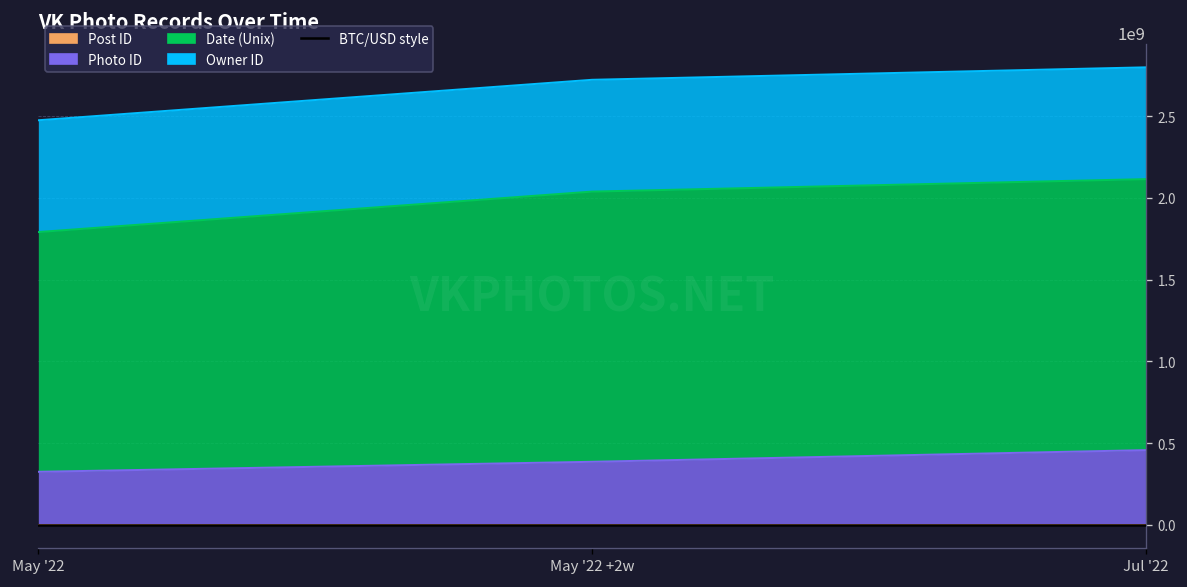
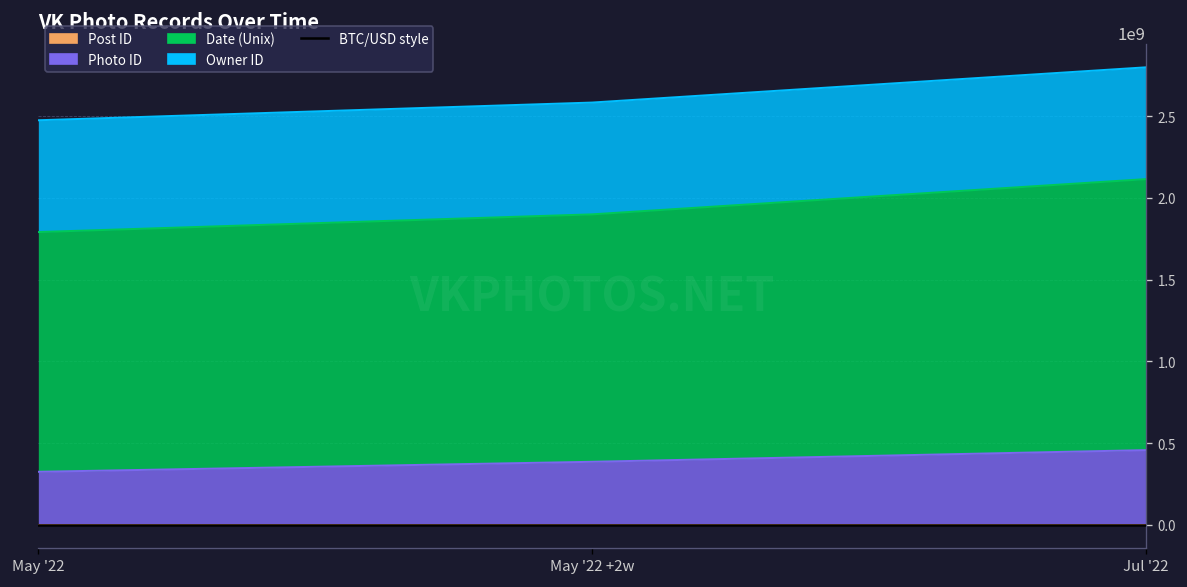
Date (Unix), May '22 +2w: 1650000000 -> 1510000000
